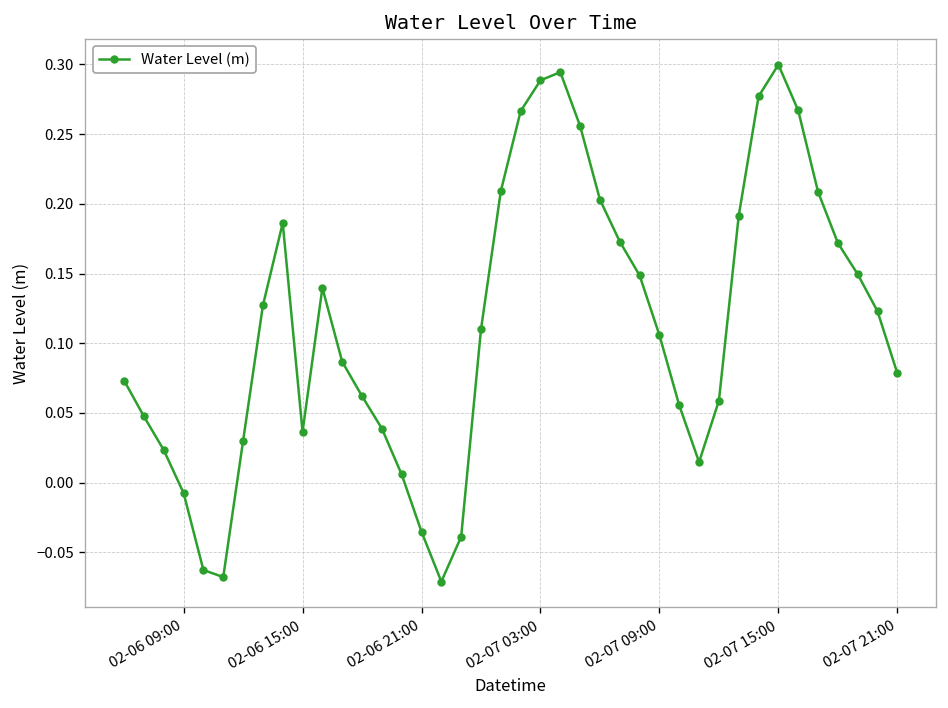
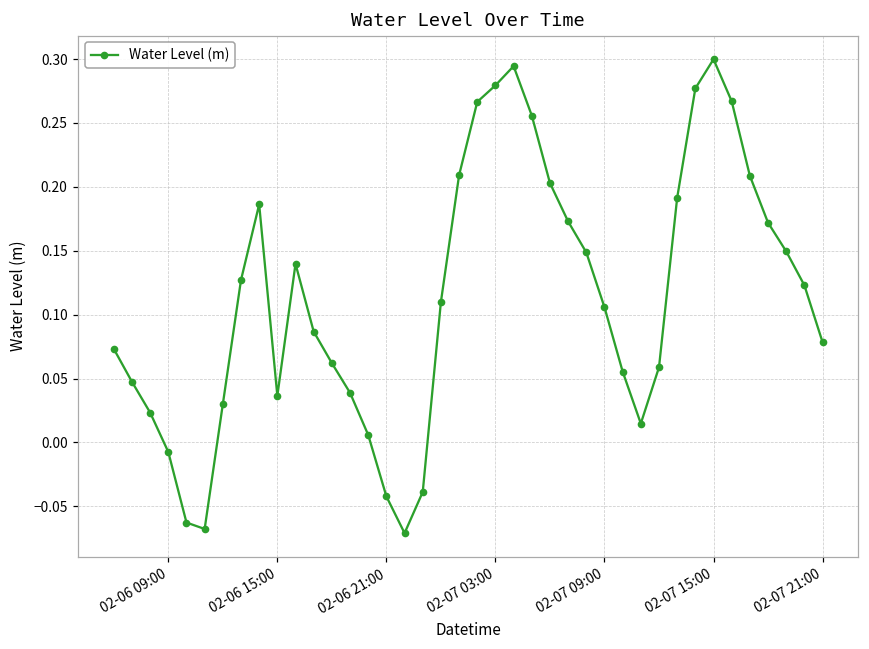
02-06 21:00: -0.035 -> -0.042
02-07 03:00: 0.289 -> 0.279
